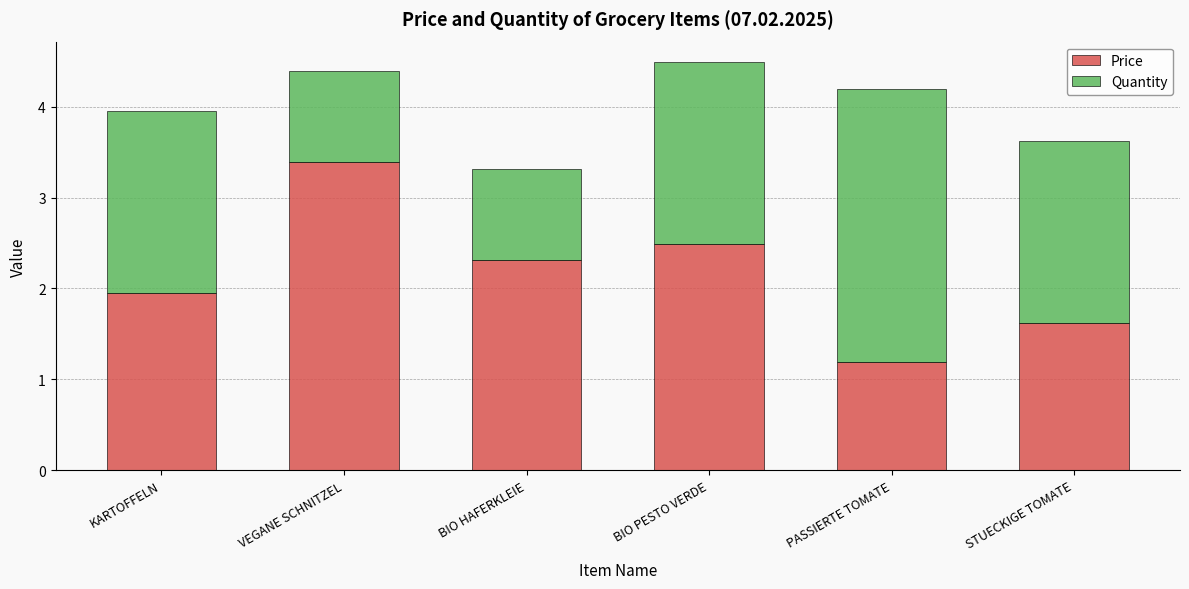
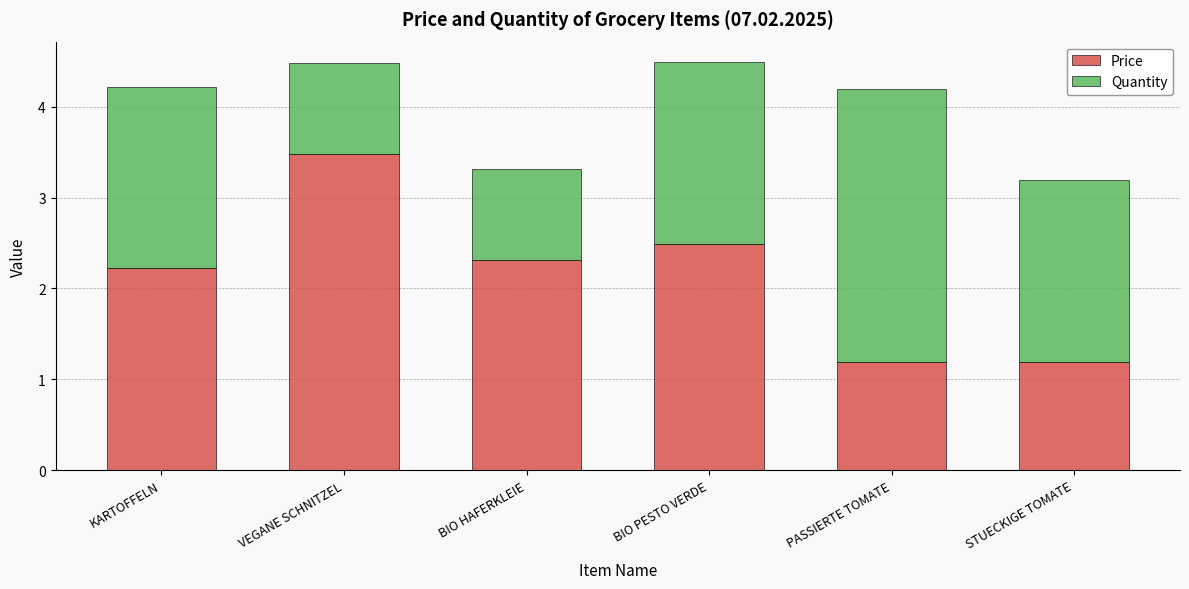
Price, KARTOFFELN: 2.0 -> 2.2
Price, VEGANE SCHNITZEL: 3.4 -> 3.5
Price, STUECKIGE TOMATE: 1.6 -> 1.2
